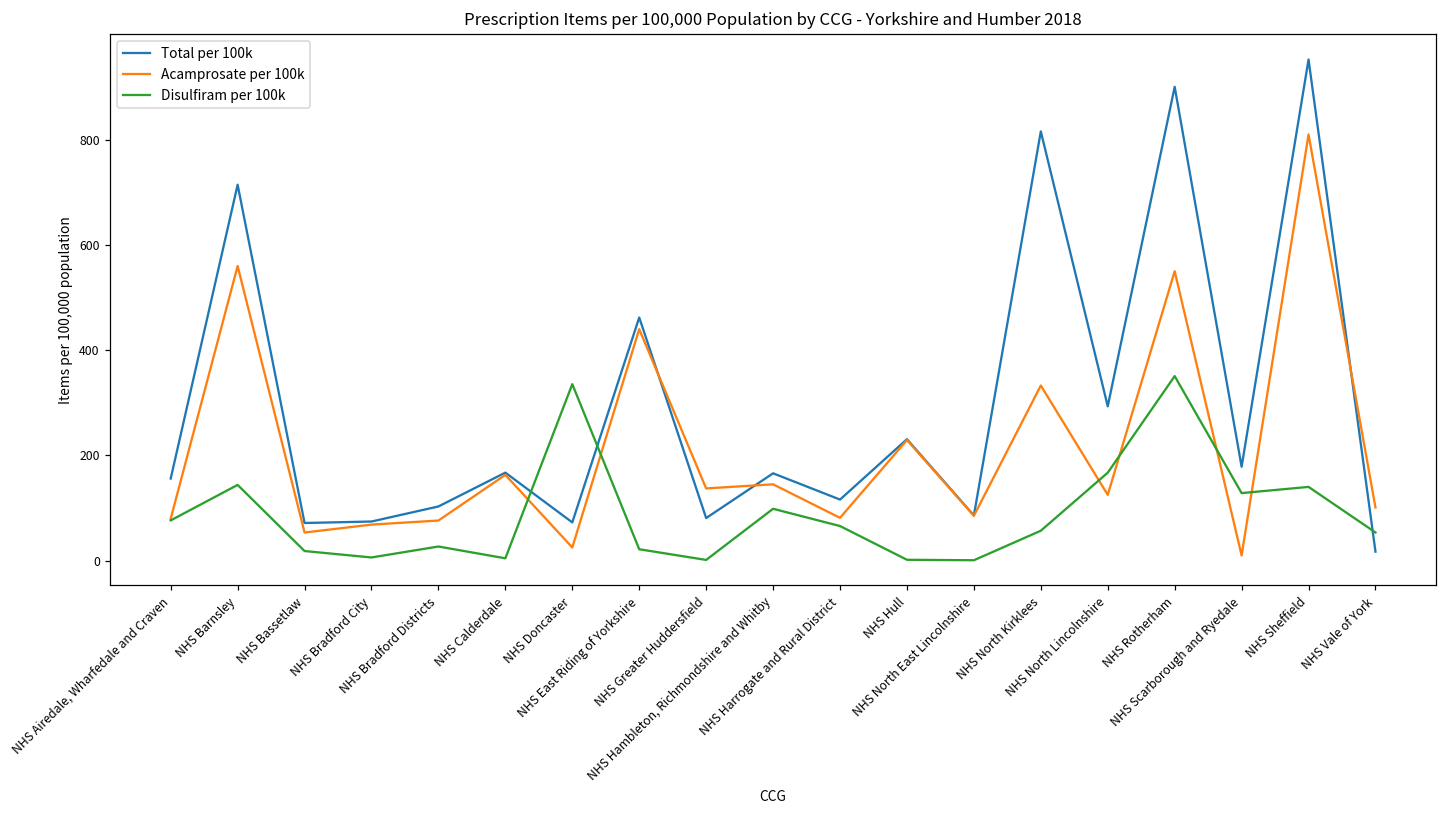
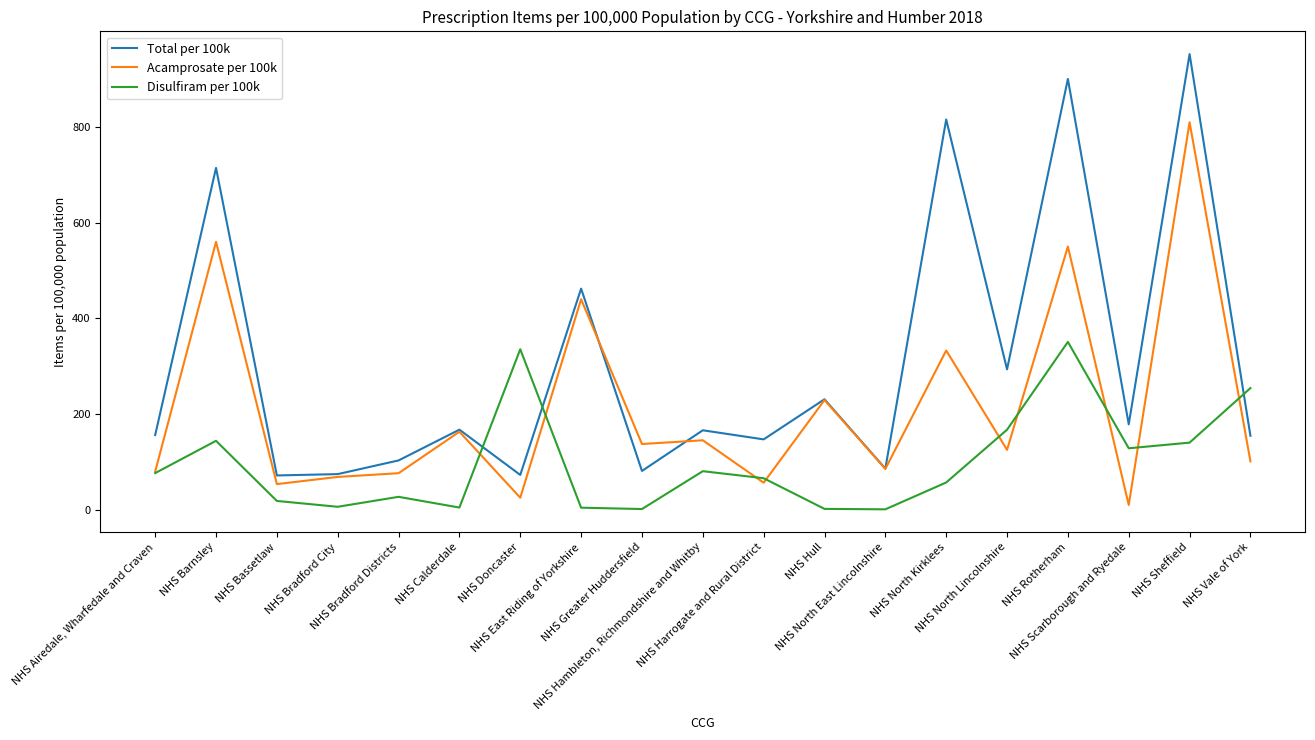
Disulfiram per 100k, NHS East Riding of Yorkshire: 20 -> 0
Disulfiram per 100k, NHS Hambleton, Richmondshire and Whitby: 100 -> 80
Total per 100k, NHS Harrogate and Rural District: 120 -> 150
Acamprosate per 100k, NHS Harrogate and Rural District: 80 -> 60
Total per 100k, NHS Vale of York: 20 -> 150
Disulfiram per 100k, NHS Vale of York: 50 -> 250
